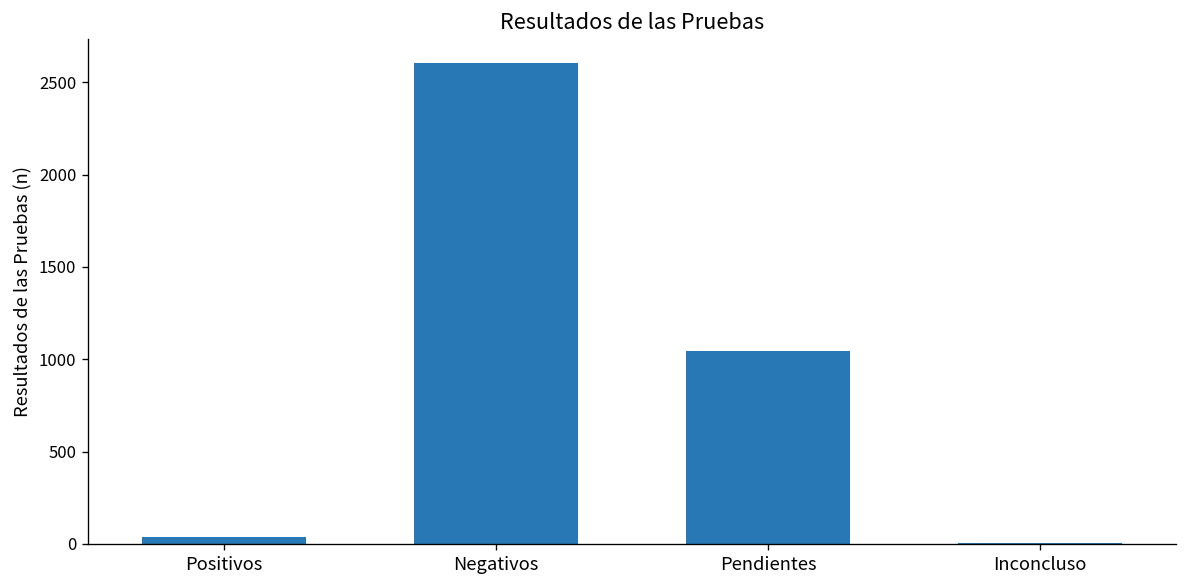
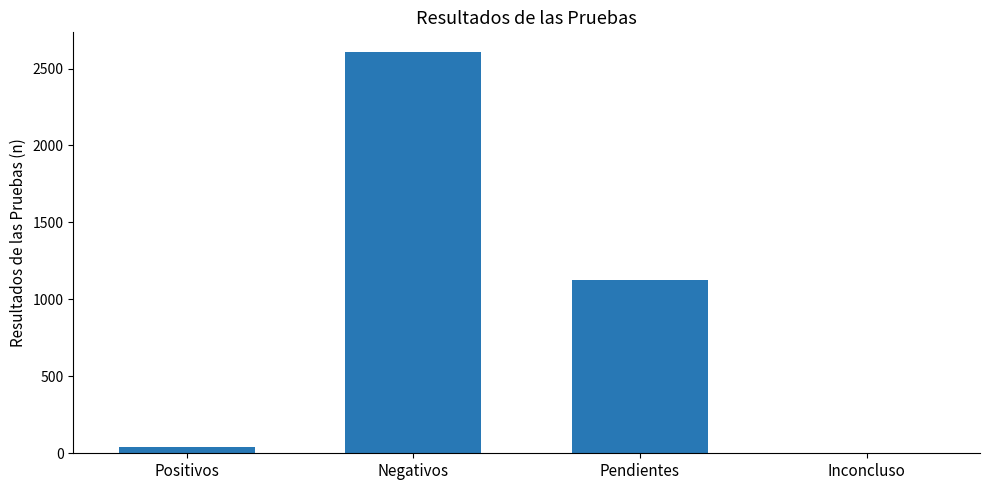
Pendientes: 1050 -> 1130
